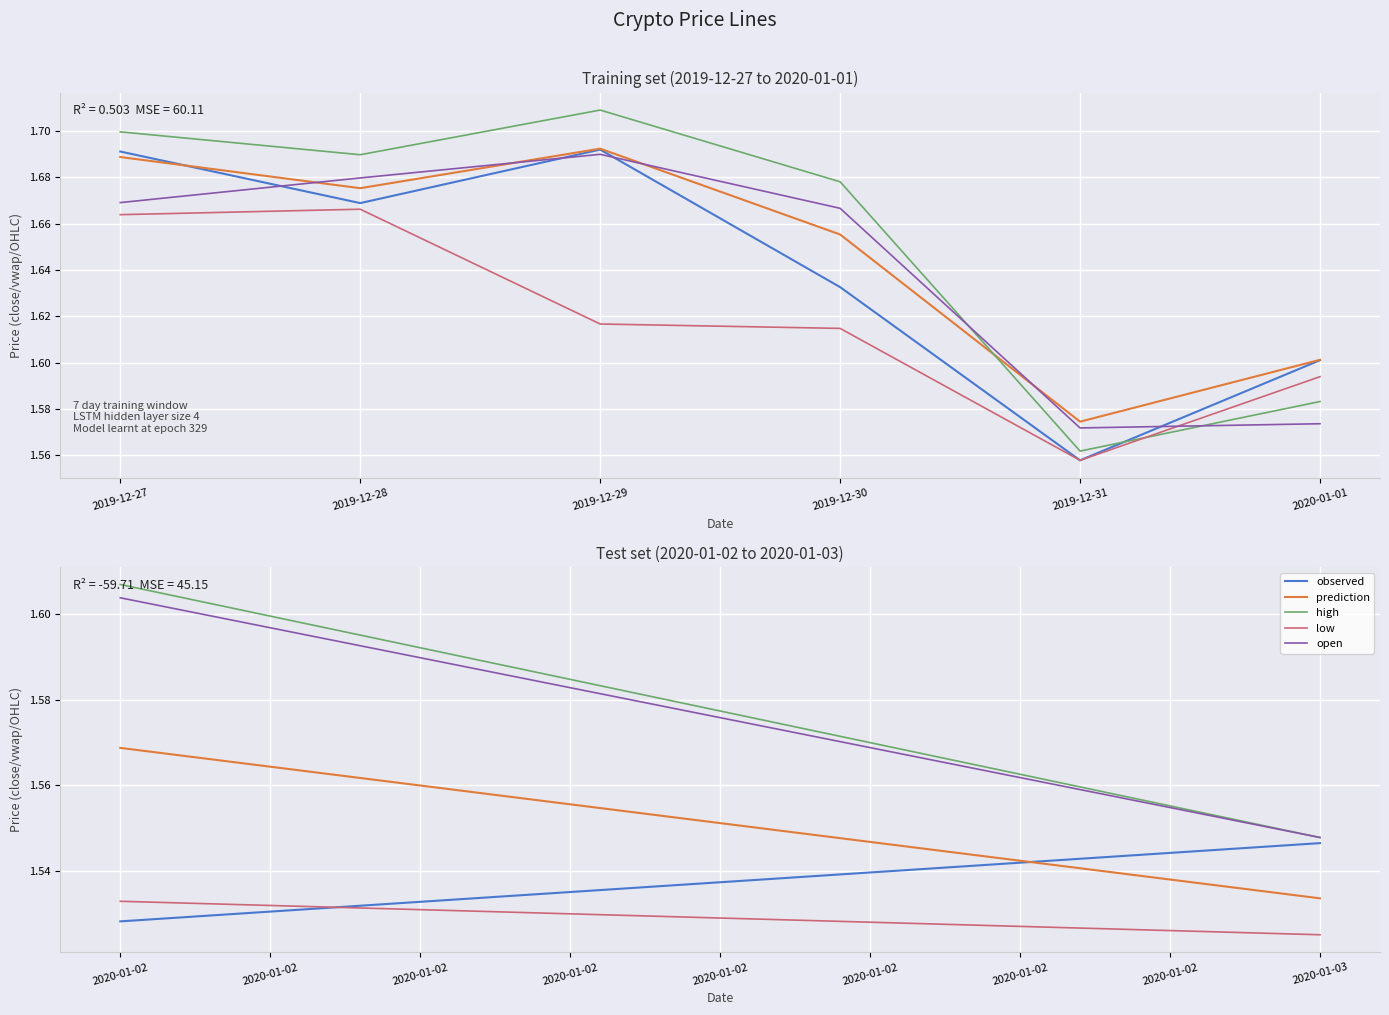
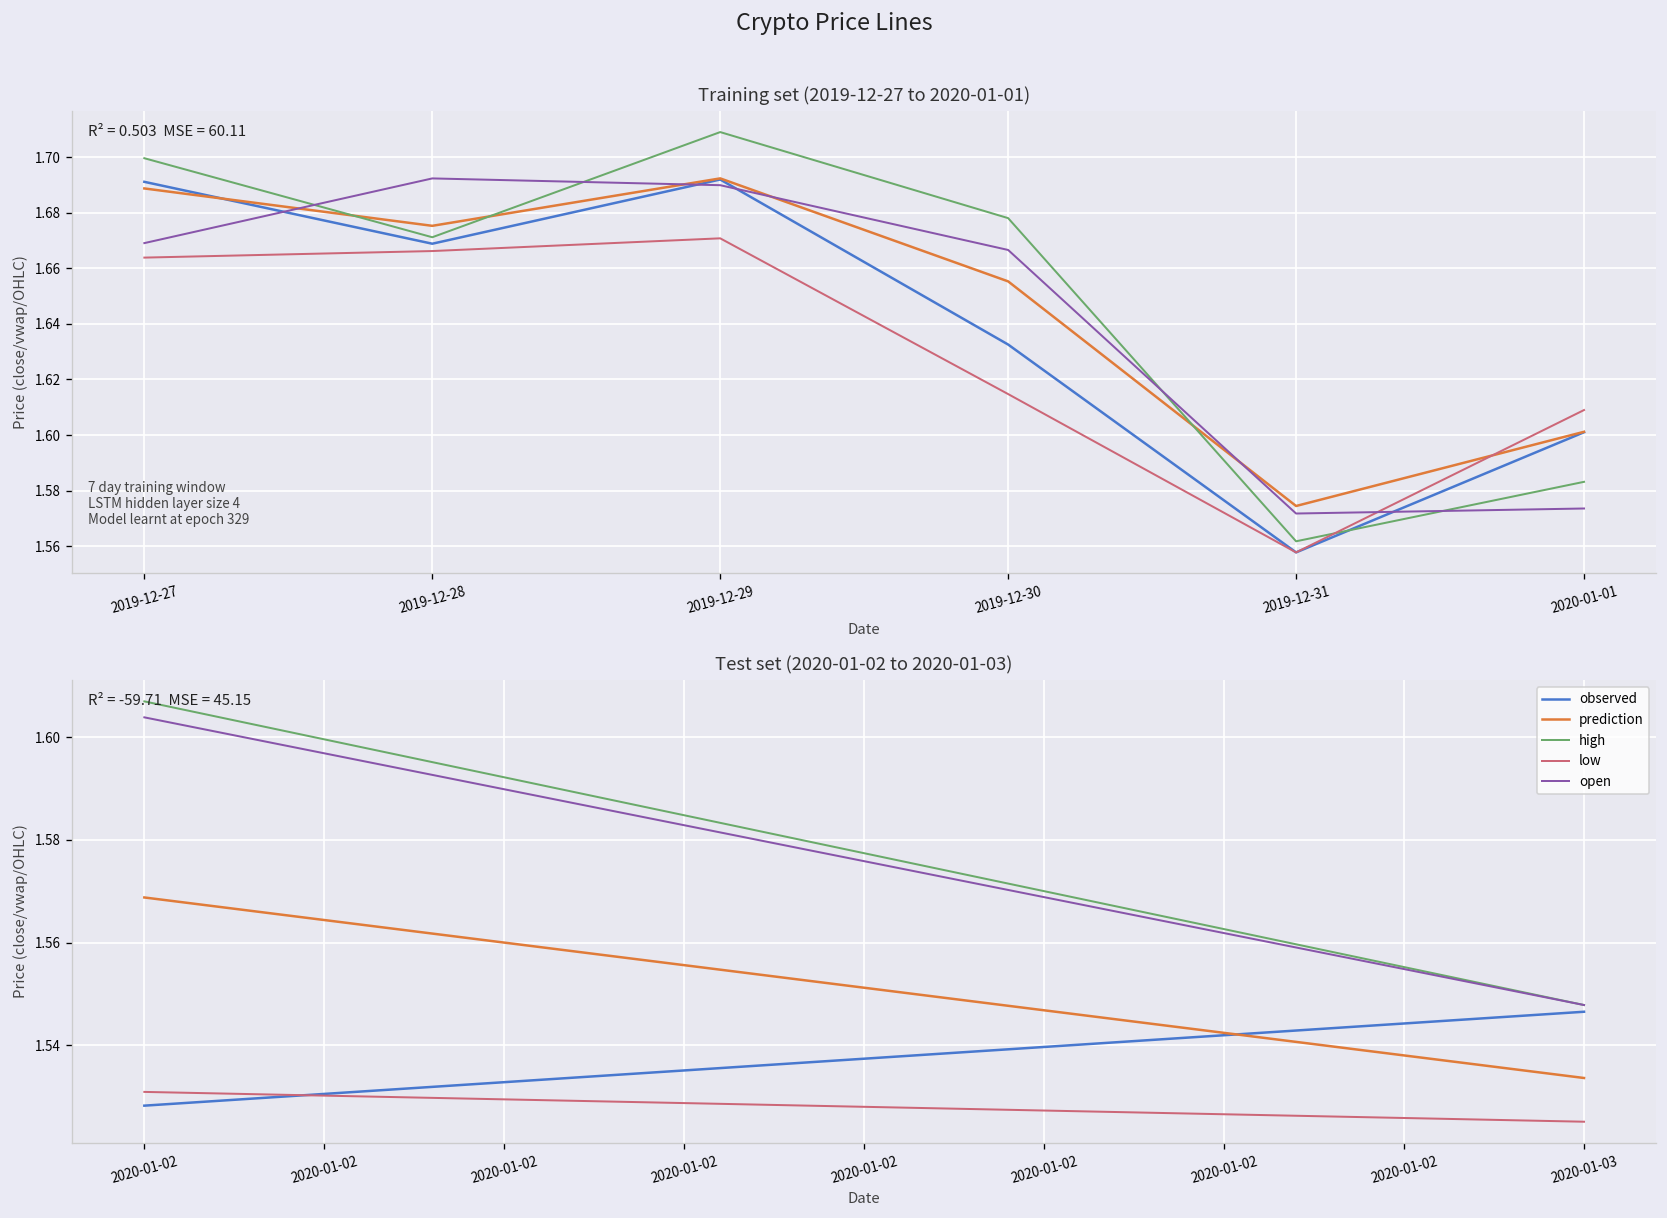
Training set (2019-12-27 to 2020-01-01), high, 2019-12-28: 1.690 -> 1.671
Training set (2019-12-27 to 2020-01-01), open, 2019-12-28: 1.680 -> 1.692
Training set (2019-12-27 to 2020-01-01), low, 2019-12-29: 1.617 -> 1.671
Training set (2019-12-27 to 2020-01-01), low, 2020-01-01: 1.594 -> 1.609
Test set (2020-01-02 to 2020-01-03), low, 2020-01-02: 1.533 -> 1.531
